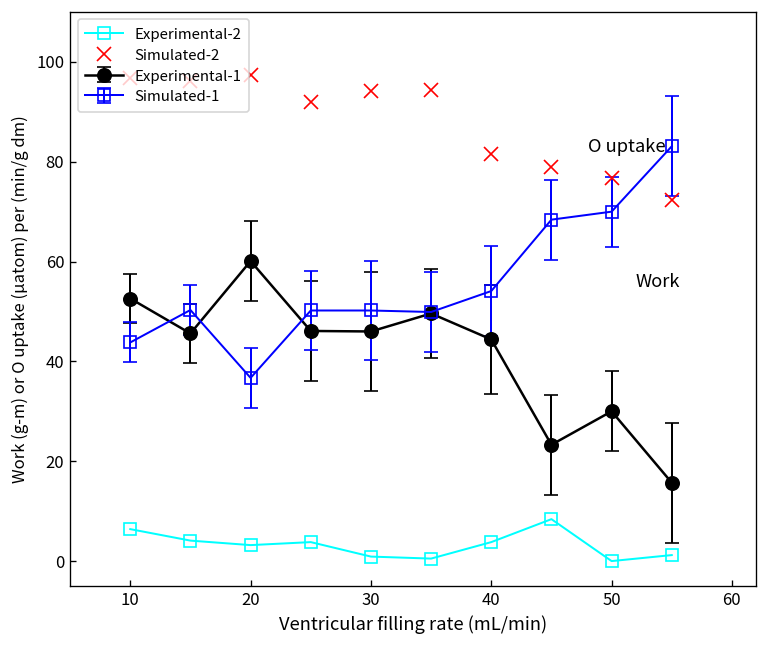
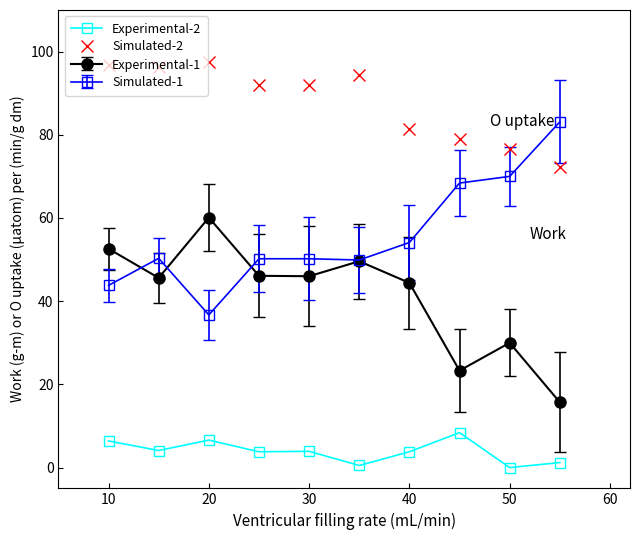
Experimental-2, 20: 3 -> 7
Experimental-2, 30: 1 -> 4
Simulated-2, 30: 94 -> 92
